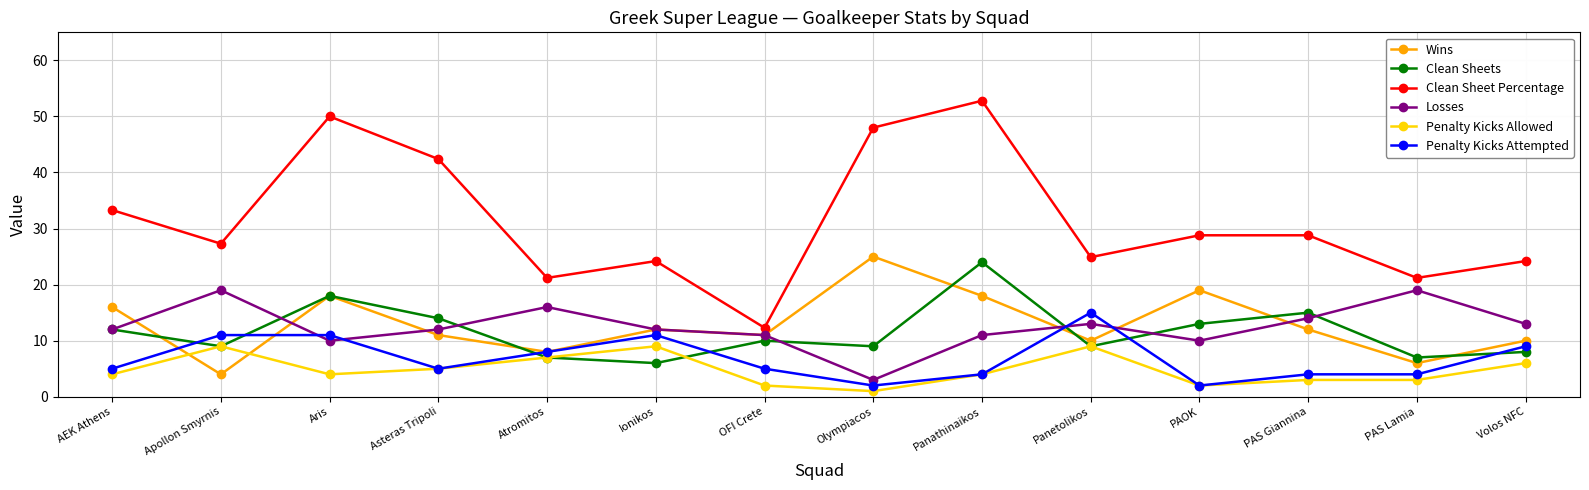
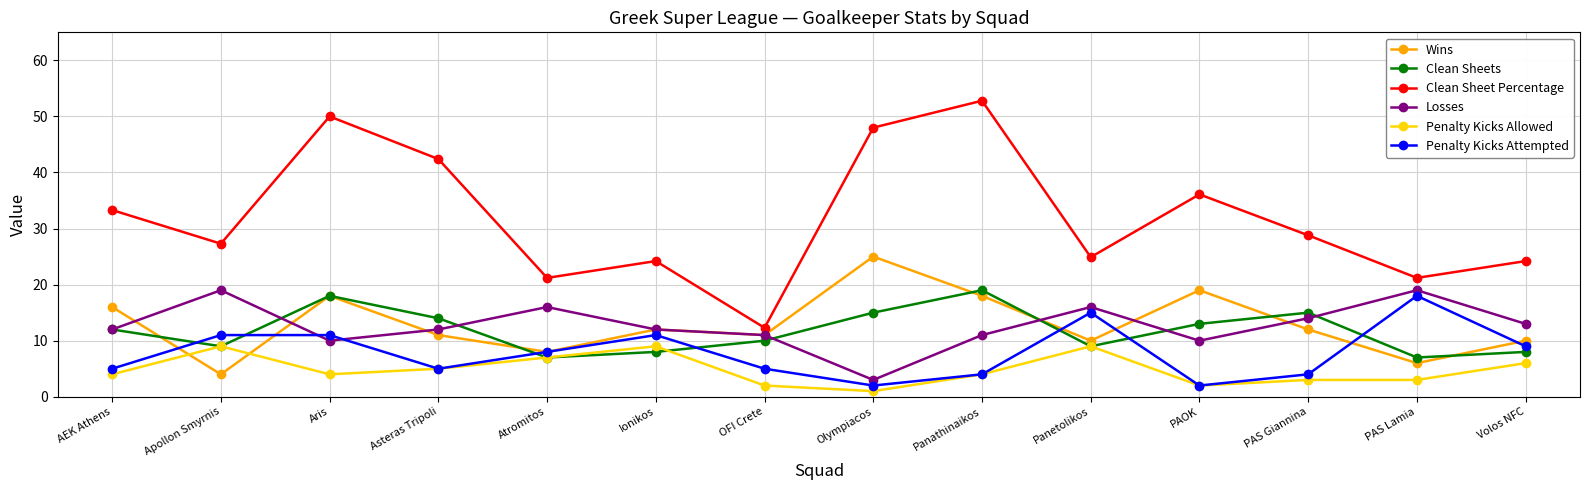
Clean Sheets, Ionikos: 6 -> 8
Clean Sheets, Olympiacos: 9 -> 15
Clean Sheets, Panathinaikos: 24 -> 19
Losses, Panetolikos: 13 -> 16
Clean Sheet Percentage, PAOK: 29 -> 36
Penalty Kicks Attempted, PAS Lamia: 4 -> 18
